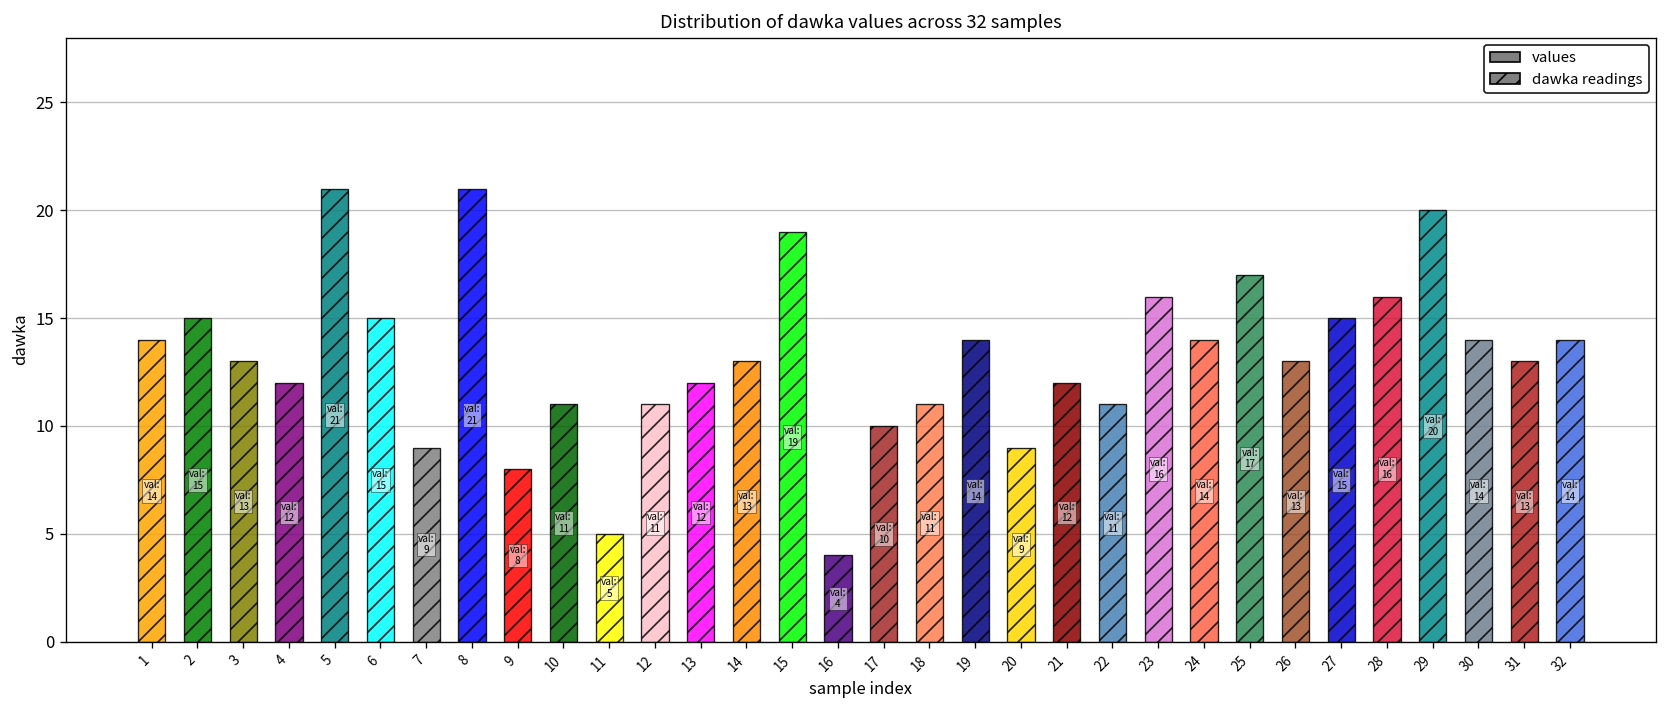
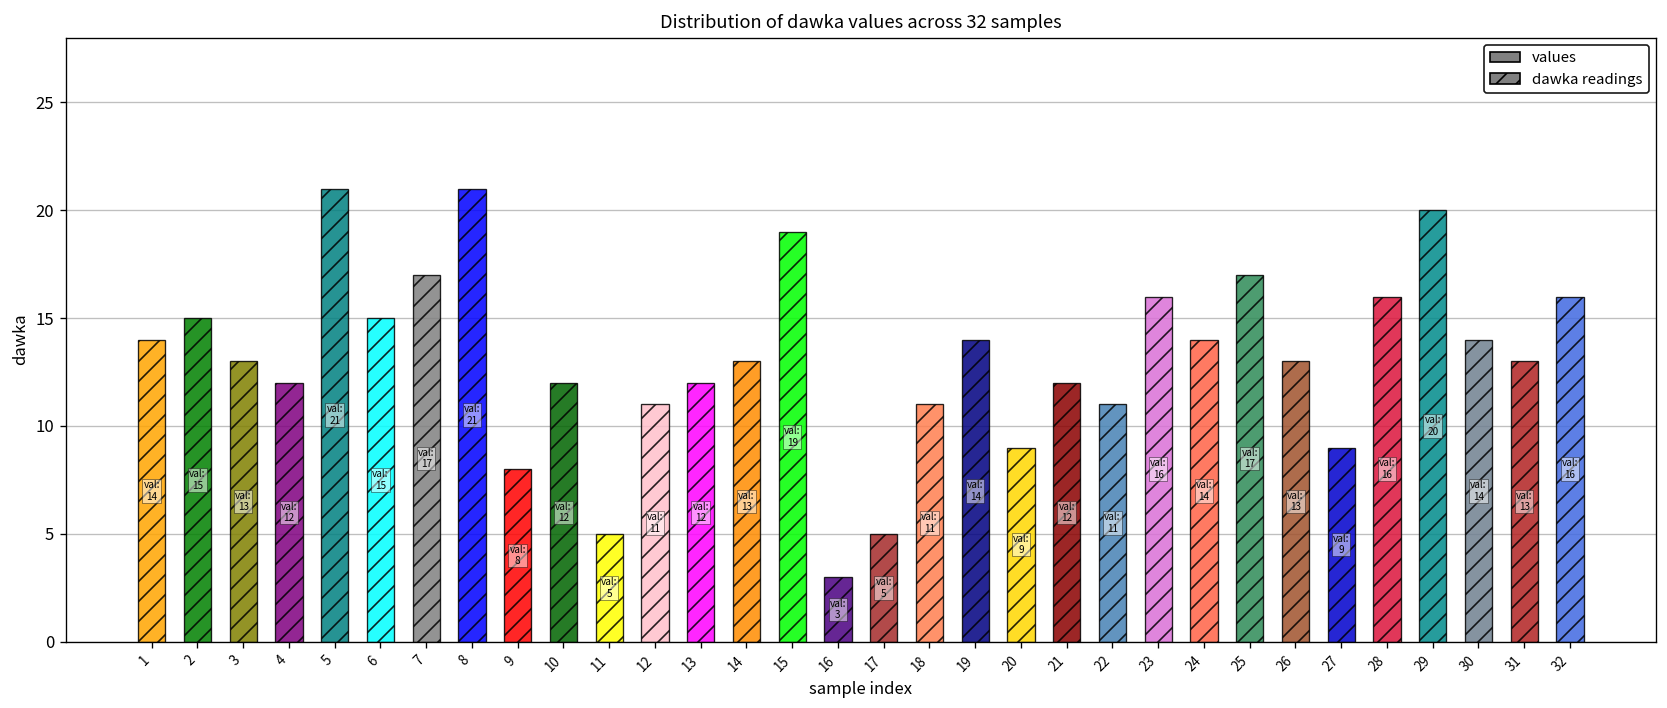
7: 9 -> 17
10: 11 -> 12
16: 4 -> 3
17: 10 -> 5
27: 15 -> 9
32: 14 -> 16
